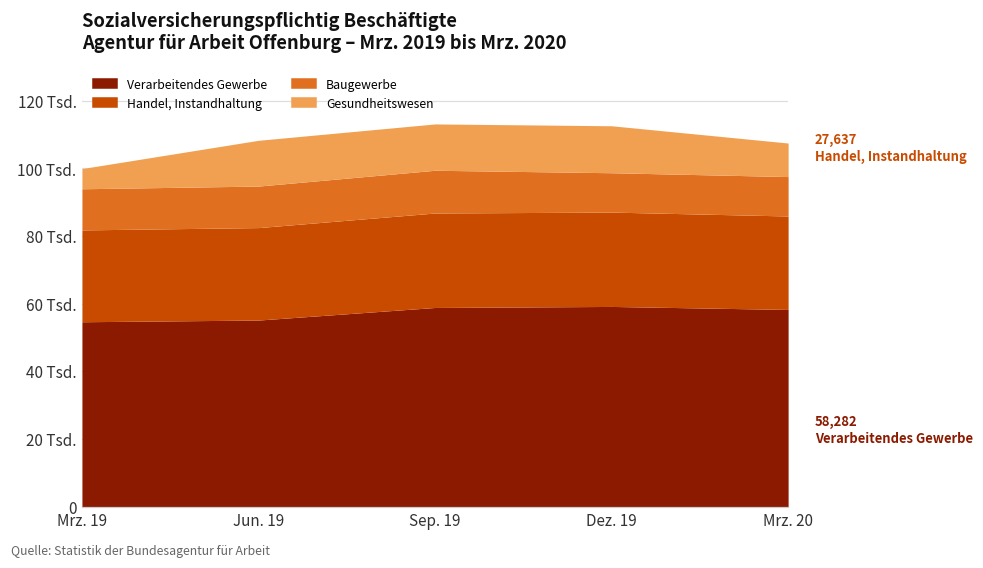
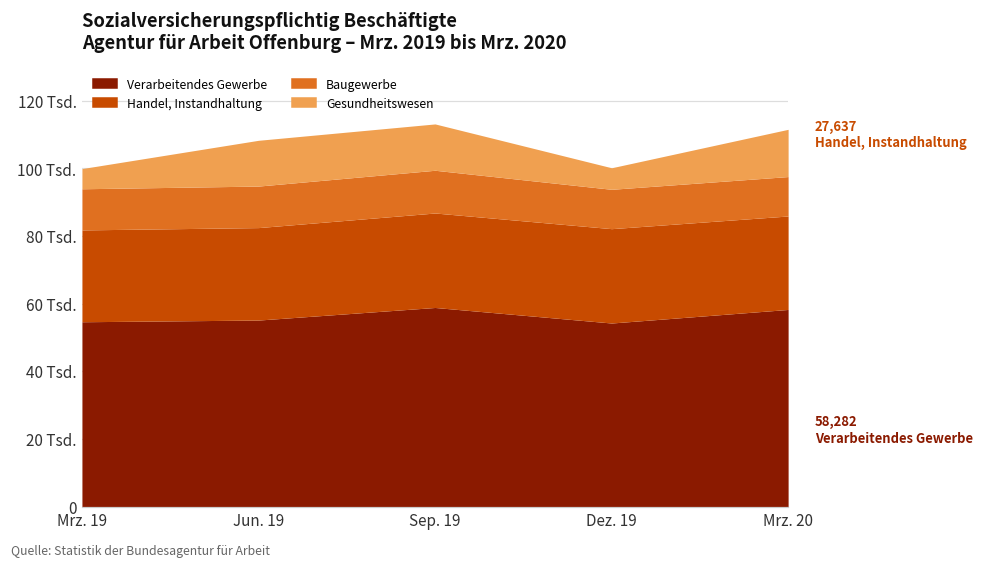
Verarbeitendes Gewerbe, Dez. 19: 59 Tsd. -> 54 Tsd.
Gesundheitswesen, Dez. 19: 14 Tsd. -> 6 Tsd.
Gesundheitswesen, Mrz. 20: 10 Tsd. -> 14 Tsd.
